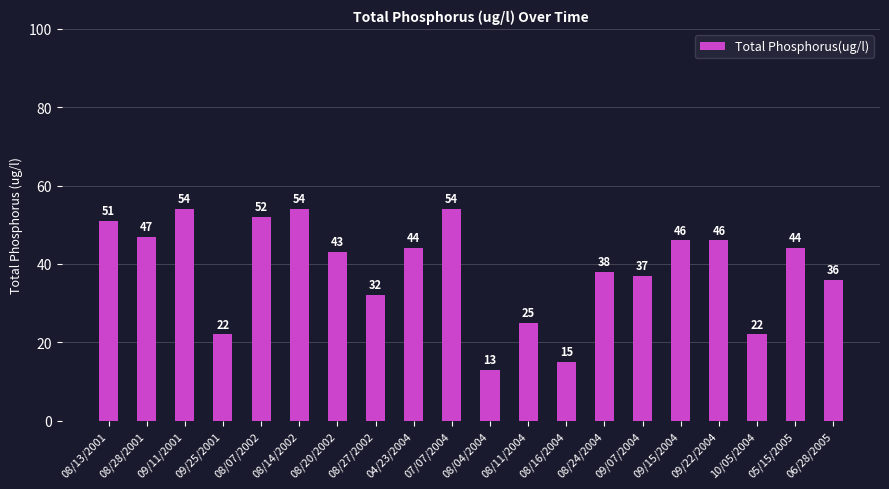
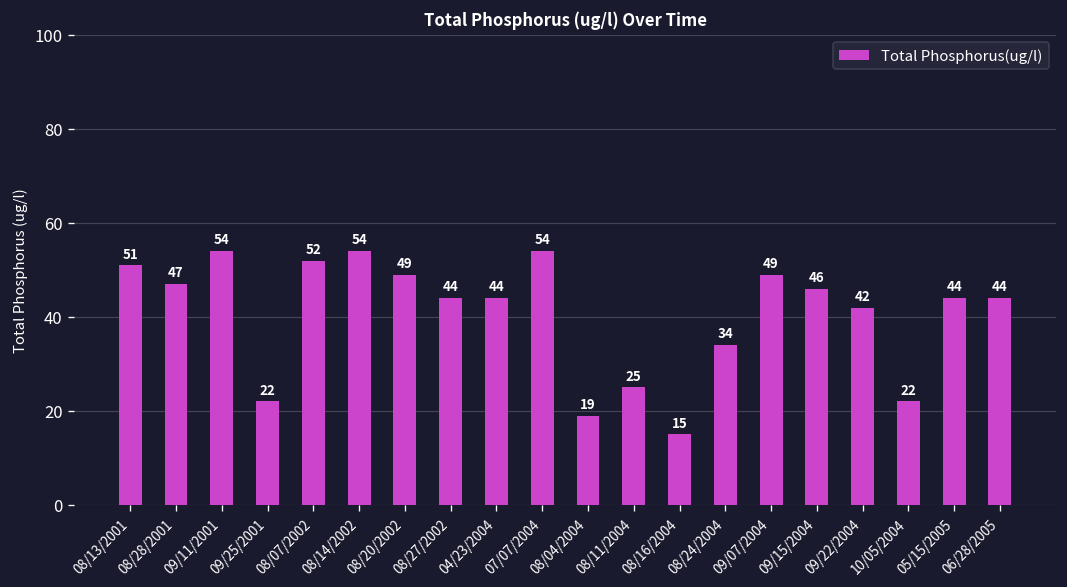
08/20/2002: 43 -> 49
08/27/2002: 32 -> 44
08/04/2004: 13 -> 19
08/24/2004: 38 -> 34
09/07/2004: 37 -> 49
09/22/2004: 46 -> 42
06/28/2005: 36 -> 44
